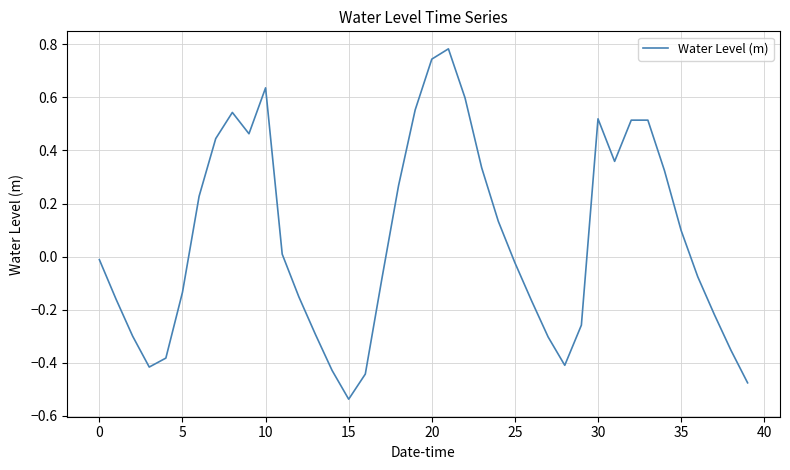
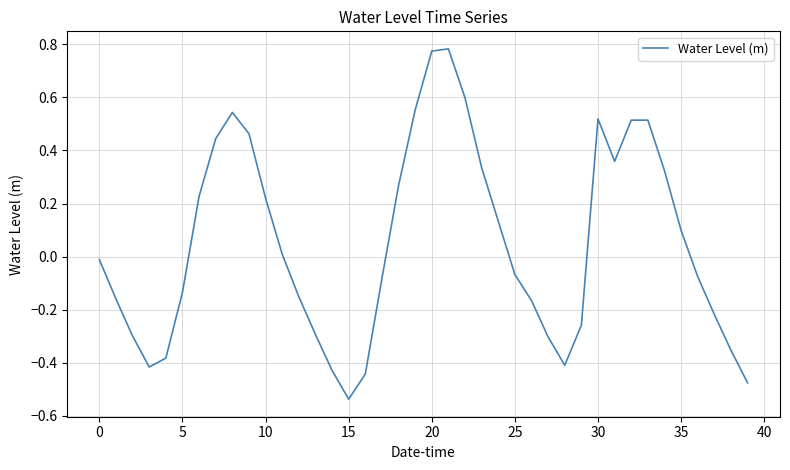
10: 0.64 -> 0.22
20: 0.74 -> 0.77
25: -0.02 -> -0.07
